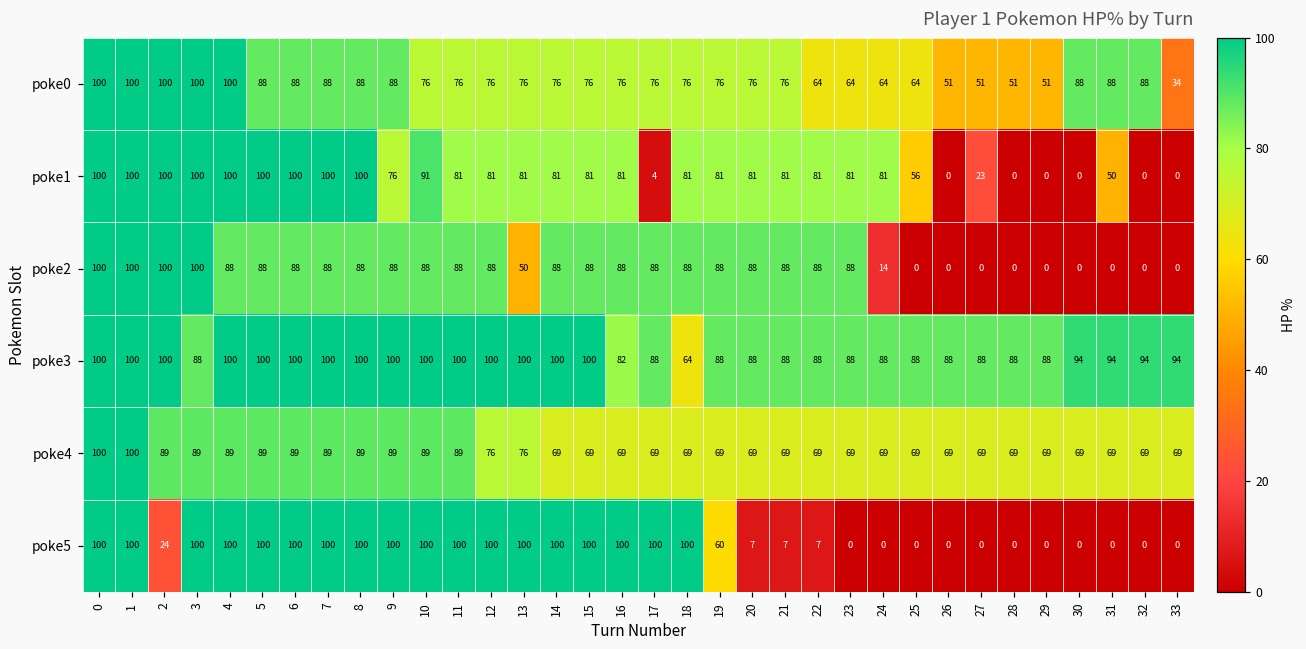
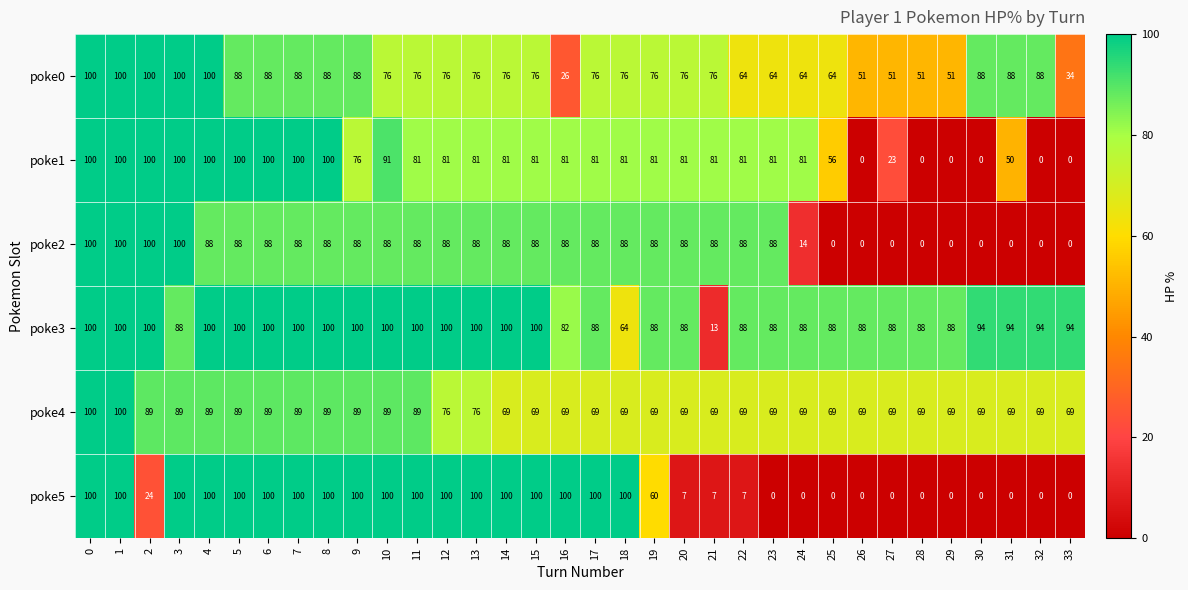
poke0, 16: 76 -> 26
poke1, 17: 4 -> 81
poke2, 13: 50 -> 88
poke3, 21: 88 -> 13
